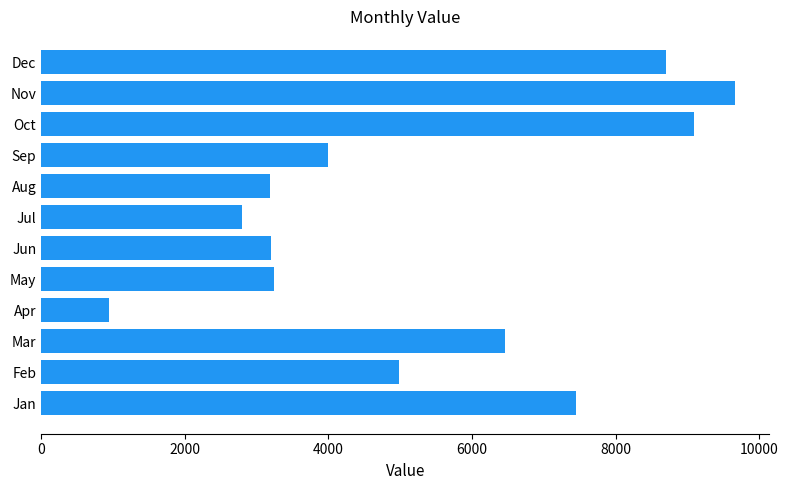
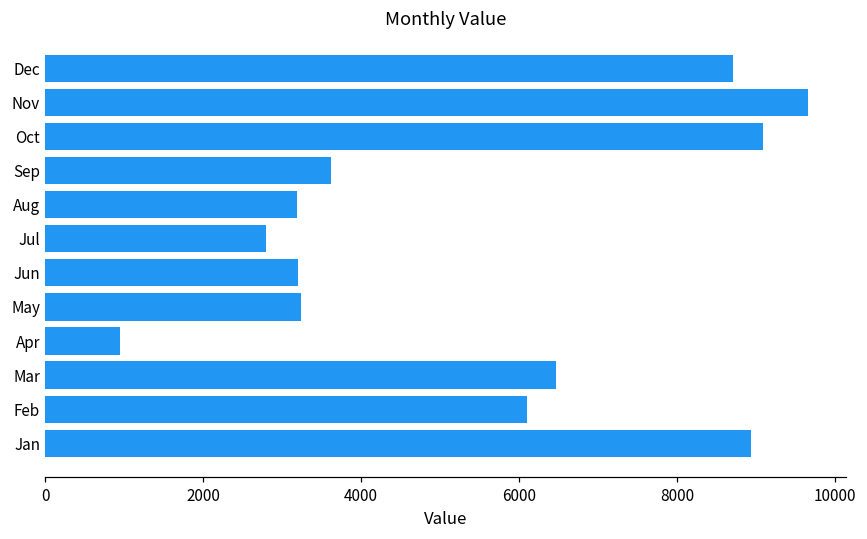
Sep: 4000 -> 3600
Feb: 5000 -> 6100
Jan: 7500 -> 8900
